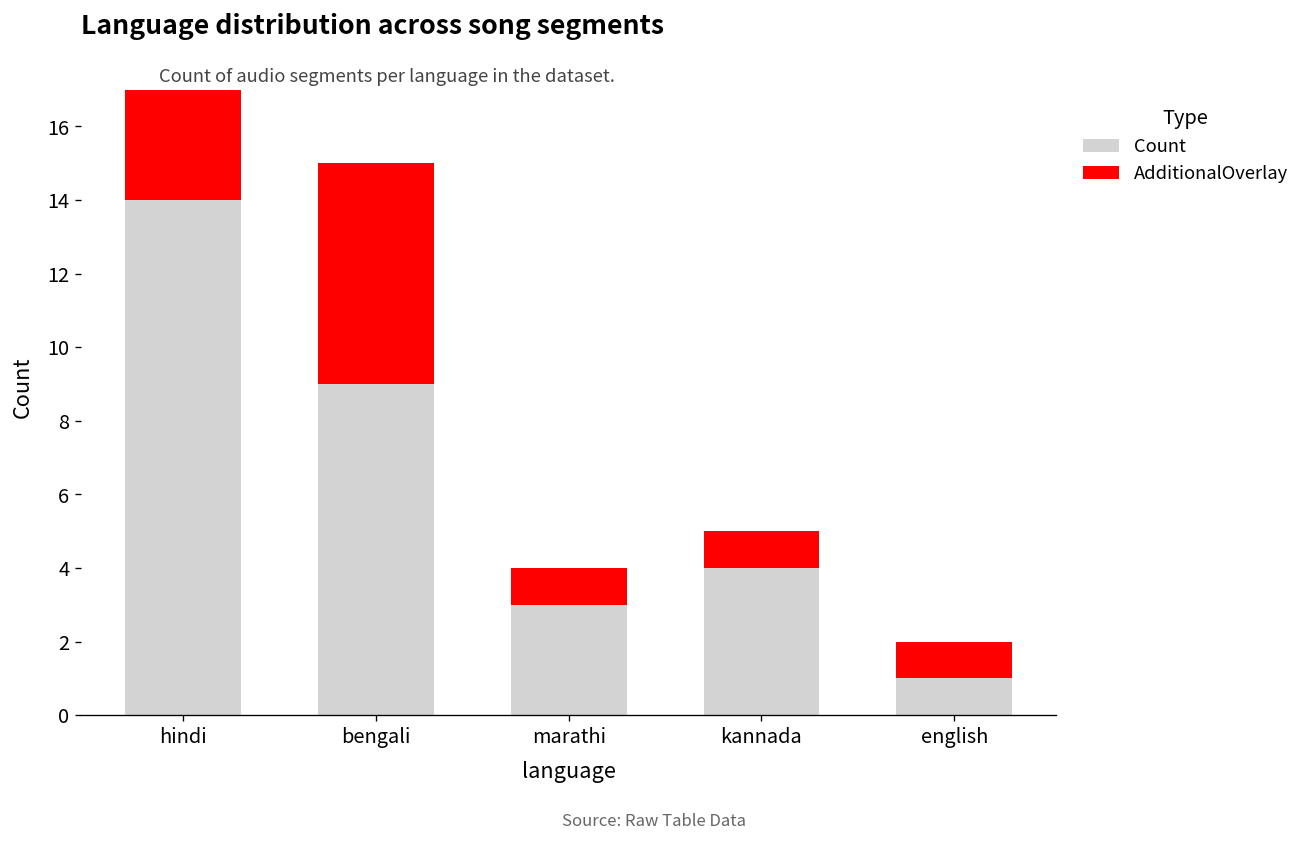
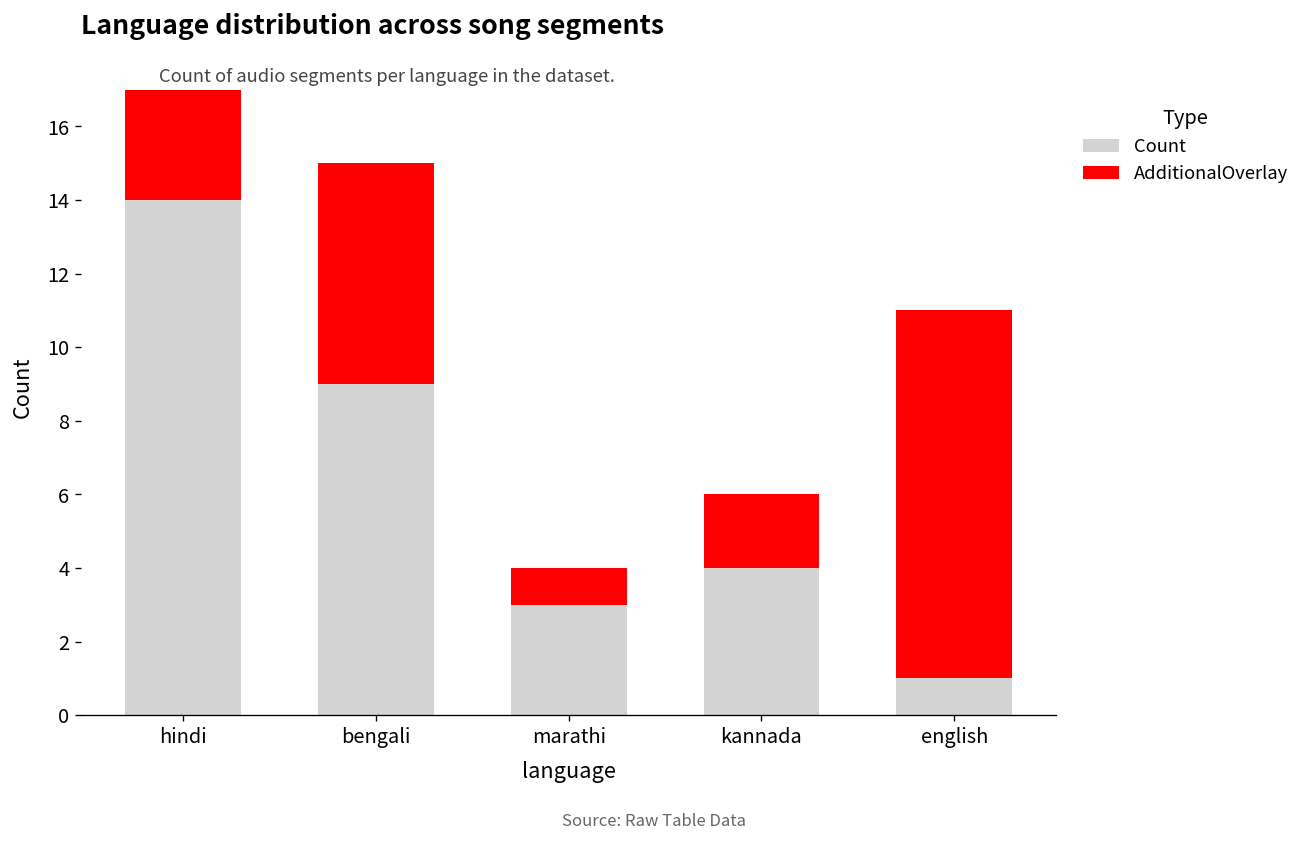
AdditionalOverlay, kannada: 1 -> 2
AdditionalOverlay, english: 1 -> 10
